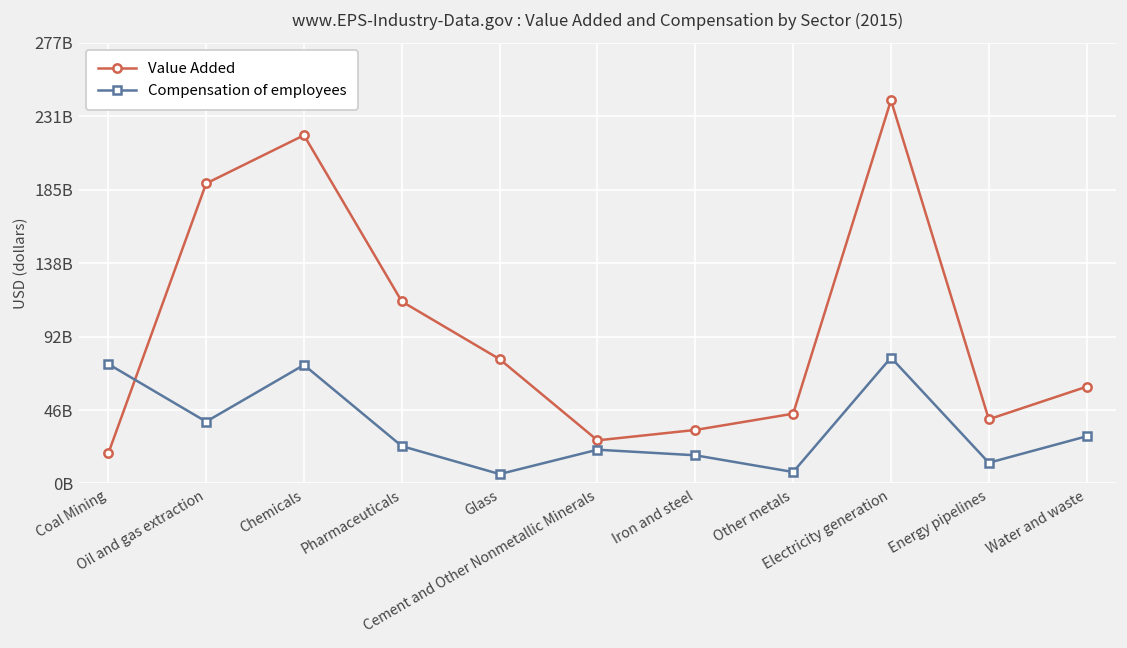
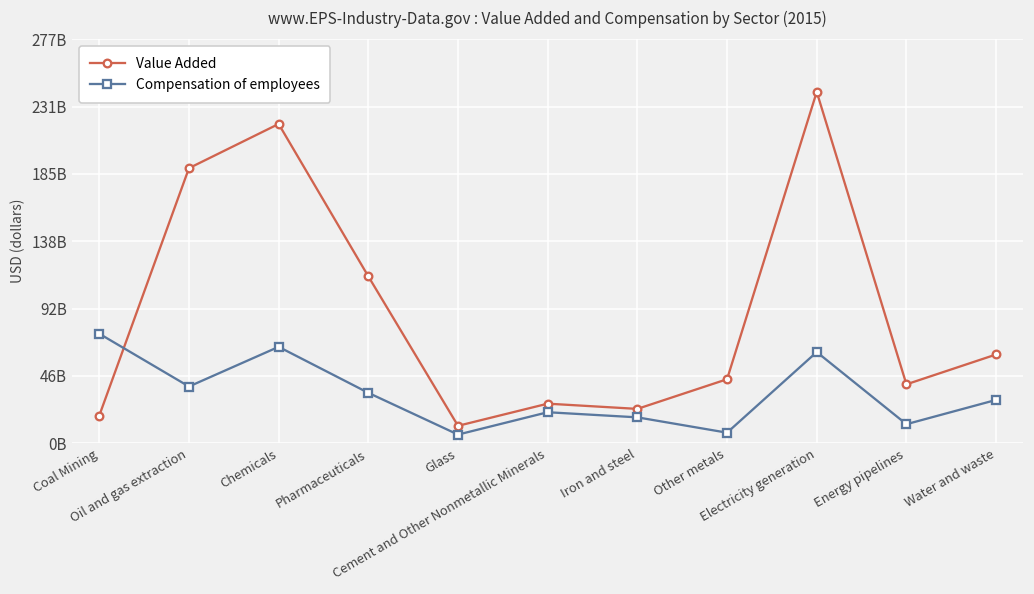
Compensation of employees, Chemicals: 74000000000 -> 66000000000
Compensation of employees, Pharmaceuticals: 23000000000 -> 34000000000
Value Added, Glass: 78000000000 -> 12000000000
Value Added, Iron and steel: 34000000000 -> 23000000000
Compensation of employees, Electricity generation: 79000000000 -> 62000000000
